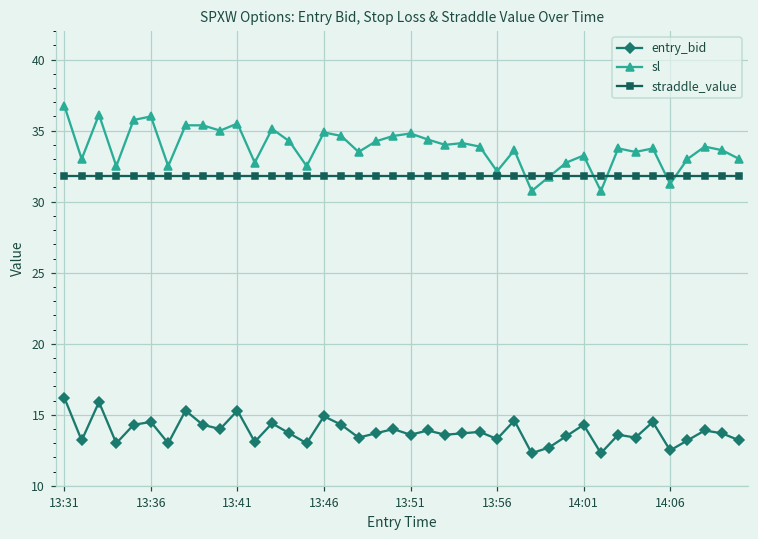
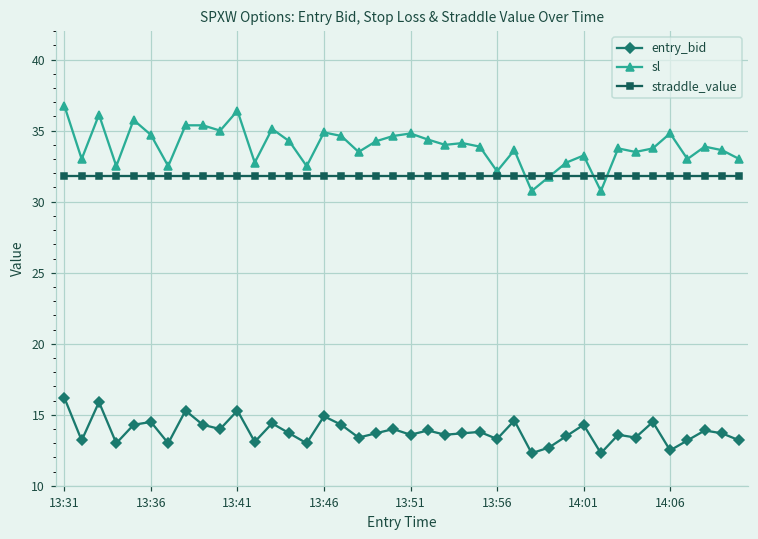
sl, 13:36: 36.0 -> 34.7
sl, 13:41: 35.5 -> 36.4
sl, 14:06: 31.3 -> 34.8
